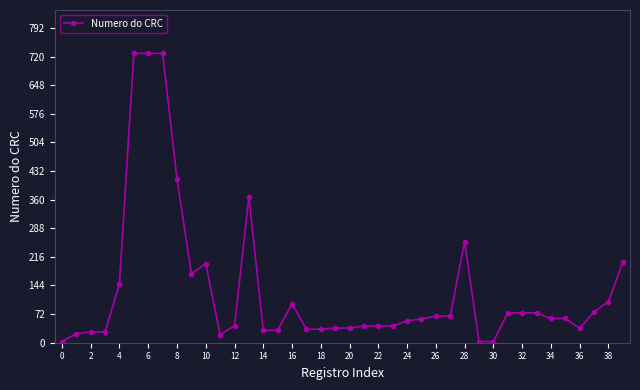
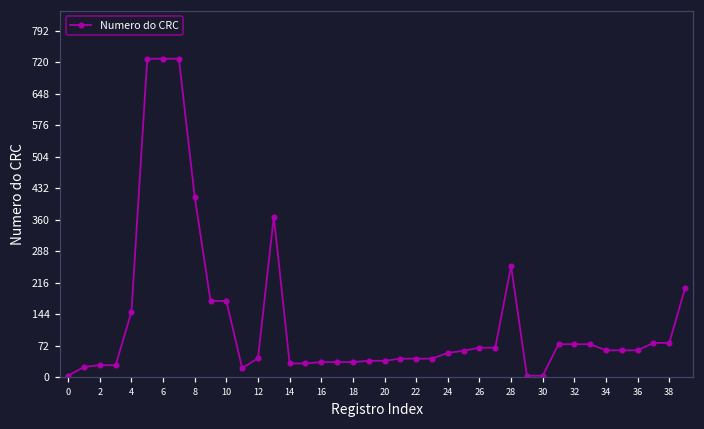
10: 200 -> 170
16: 100 -> 30
36: 40 -> 60
38: 100 -> 80
